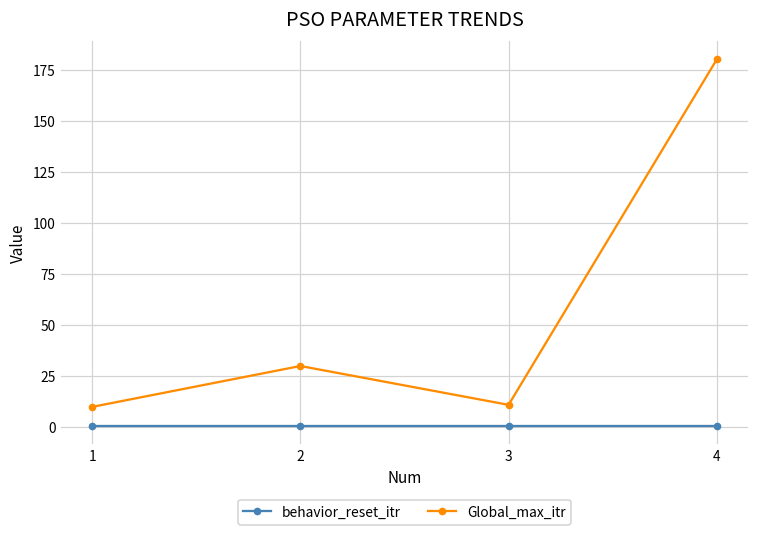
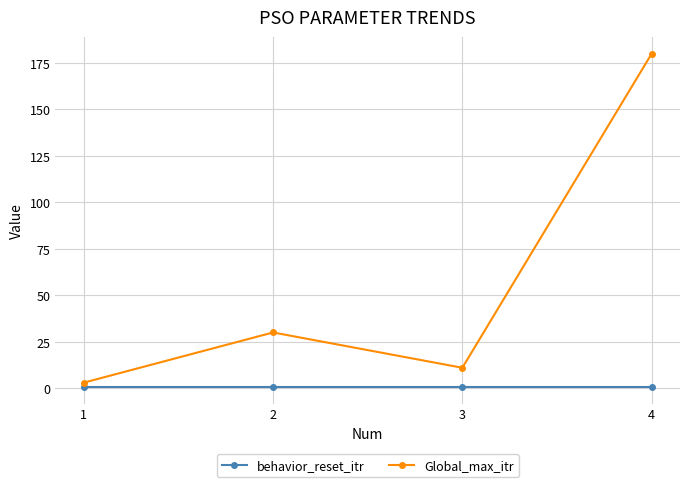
Global_max_itr, 1: 10 -> 3
